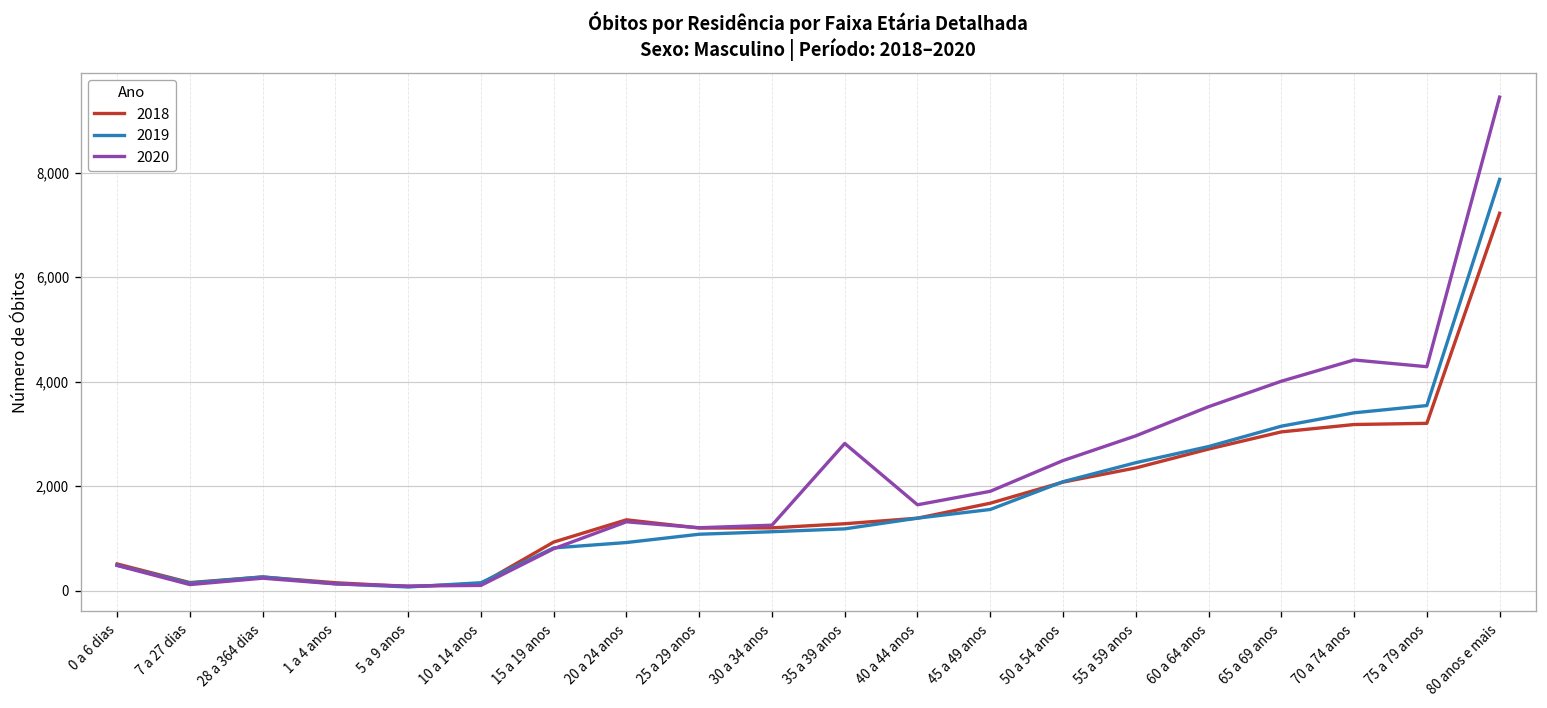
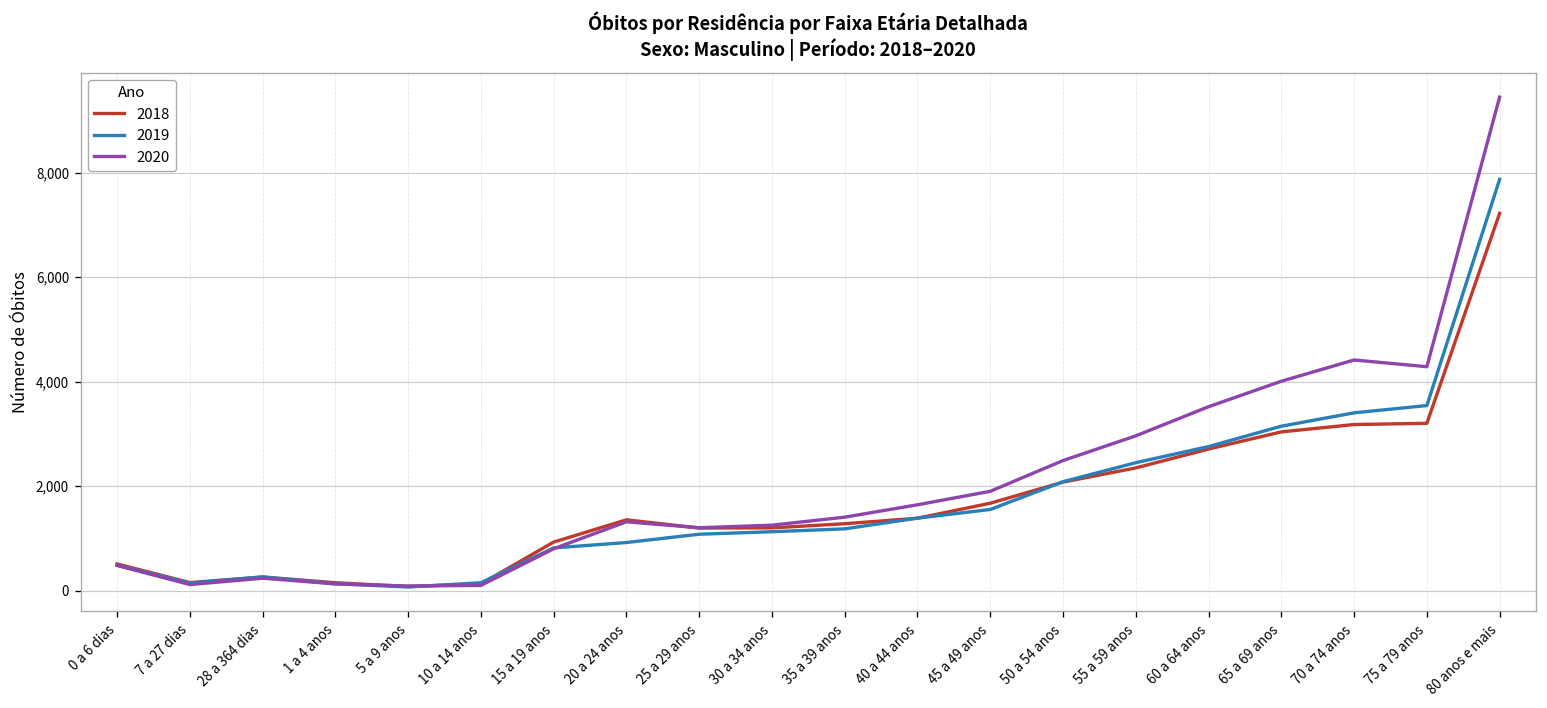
2020, 35 a 39 anos: 2,800 -> 1,400
